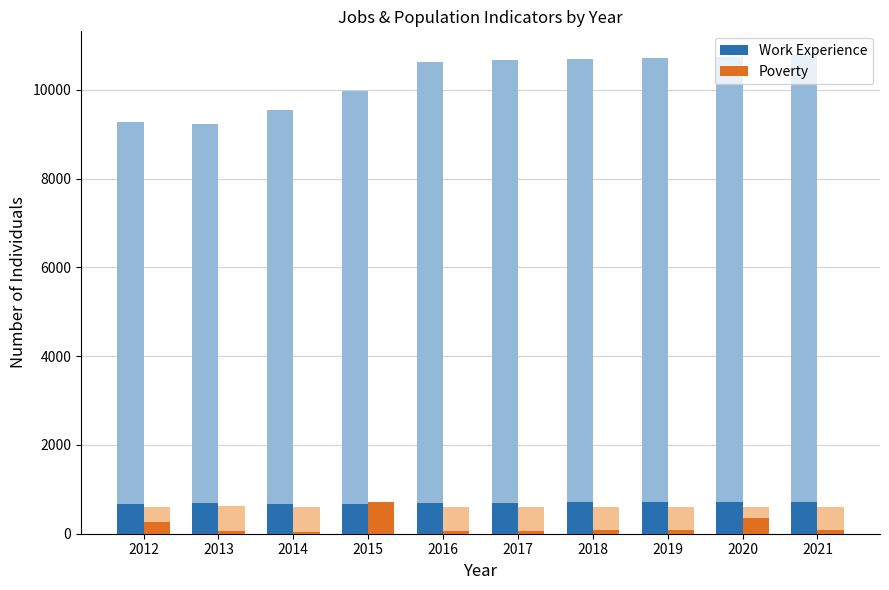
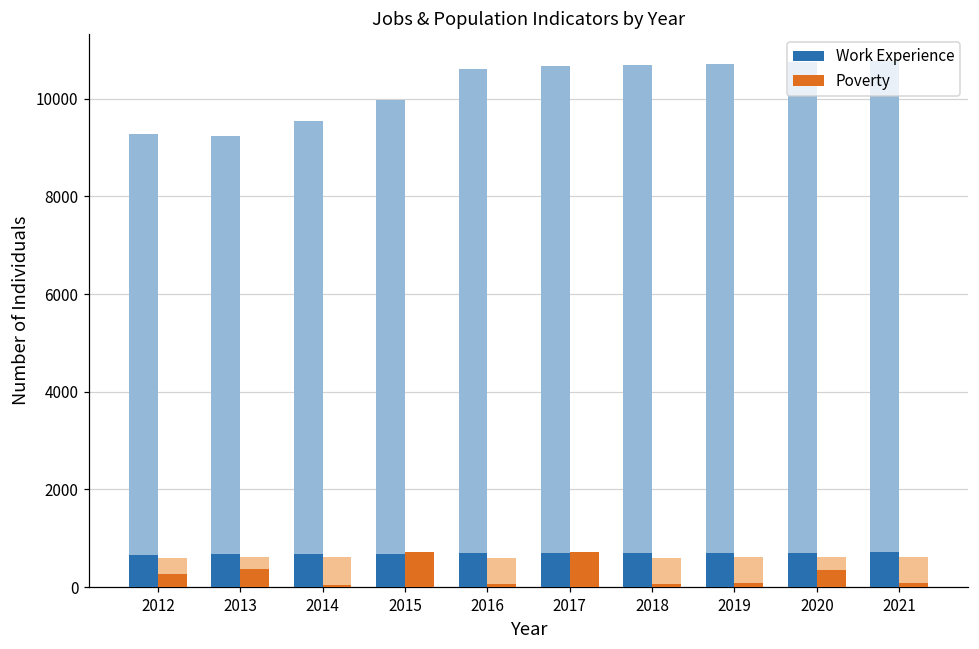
Poverty, 2013: 100 -> 400
Poverty, 2017: 100 -> 700
